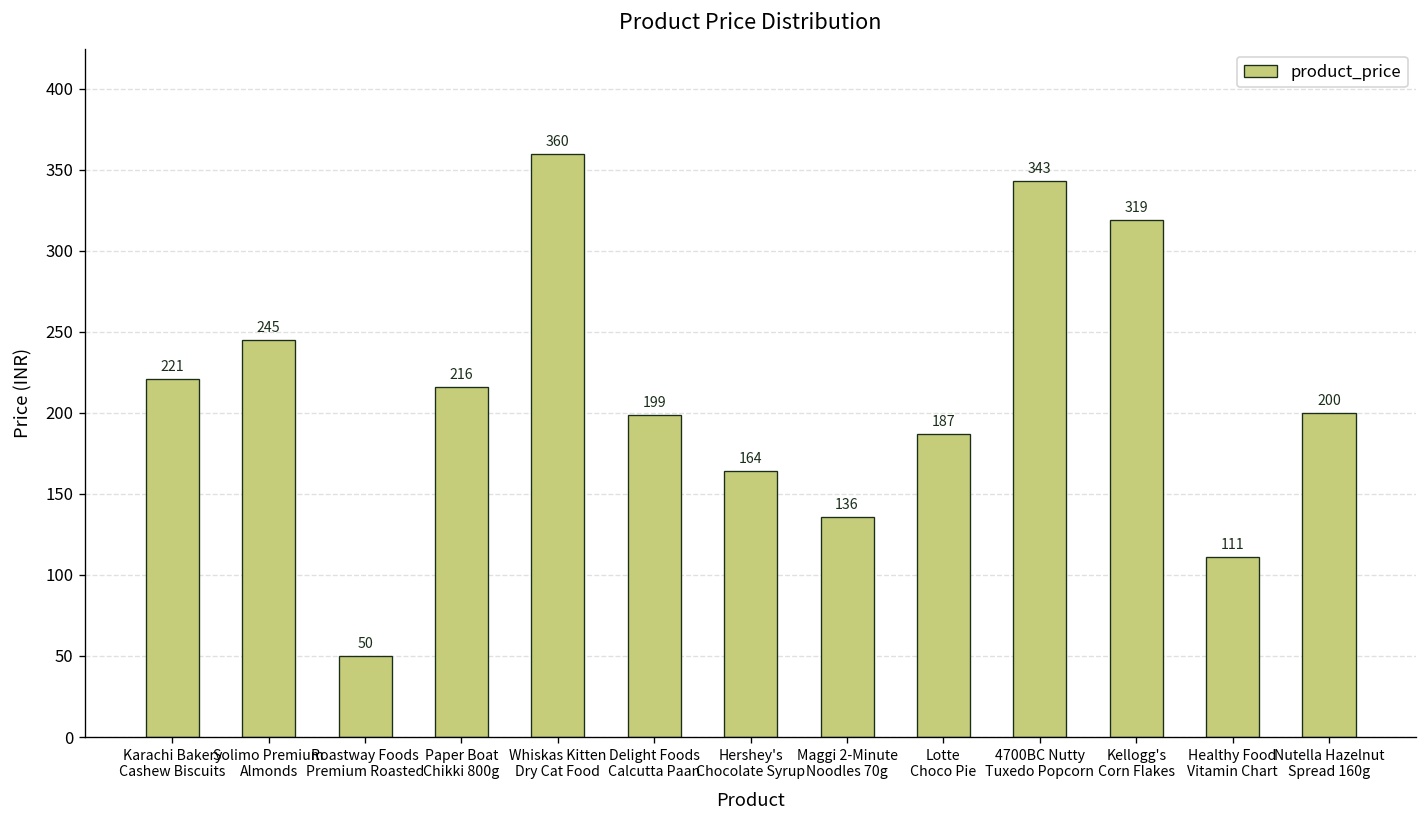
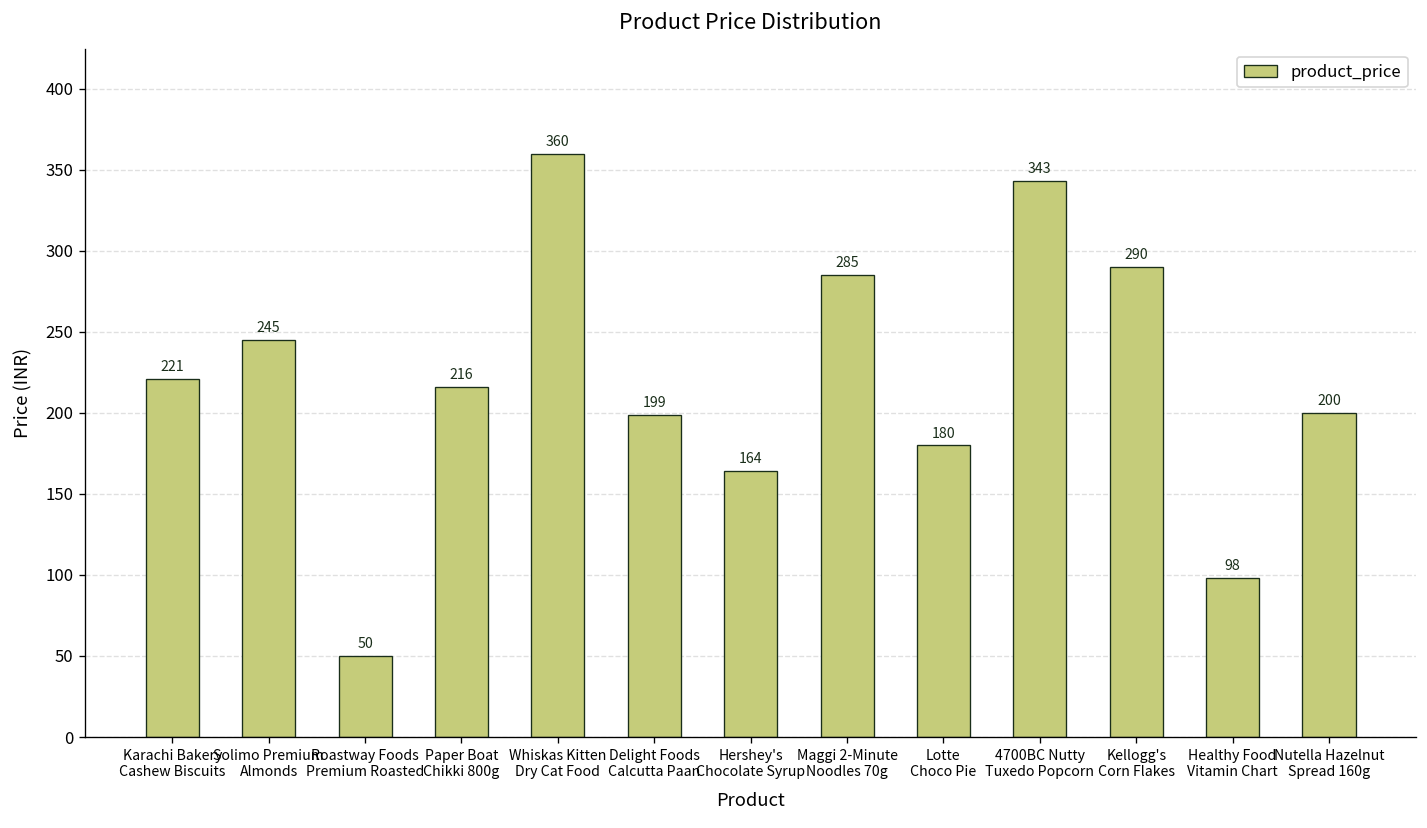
Maggi 2-Minute Noodles 70g: 136 -> 285
Lotte Choco Pie: 187 -> 180
Kellogg's Corn Flakes: 319 -> 290
Healthy Food Vitamin Chart: 111 -> 98
